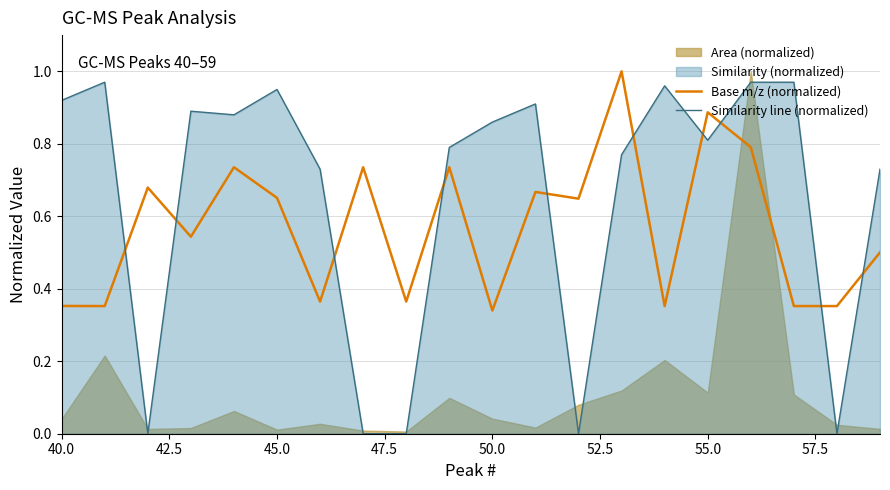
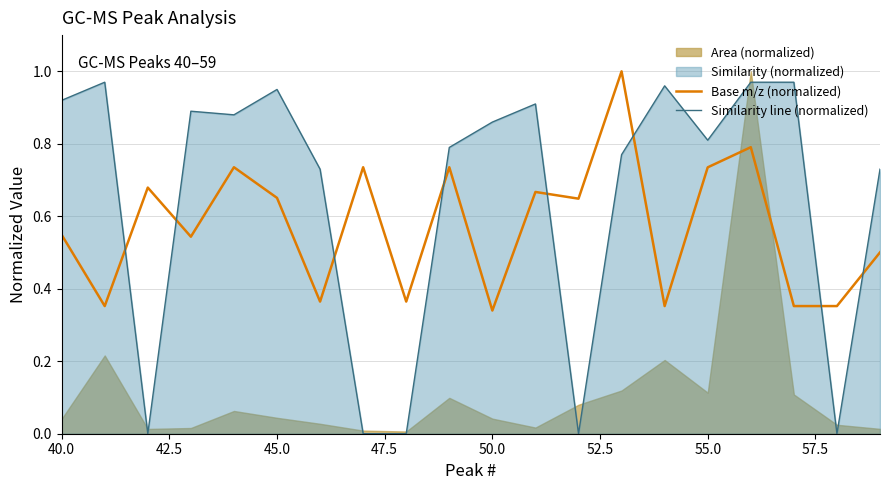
Base m/z (normalized), 40.0: 0.35 -> 0.55
Area (normalized), 45.0: 0.01 -> 0.04
Base m/z (normalized), 55.0: 0.89 -> 0.74
